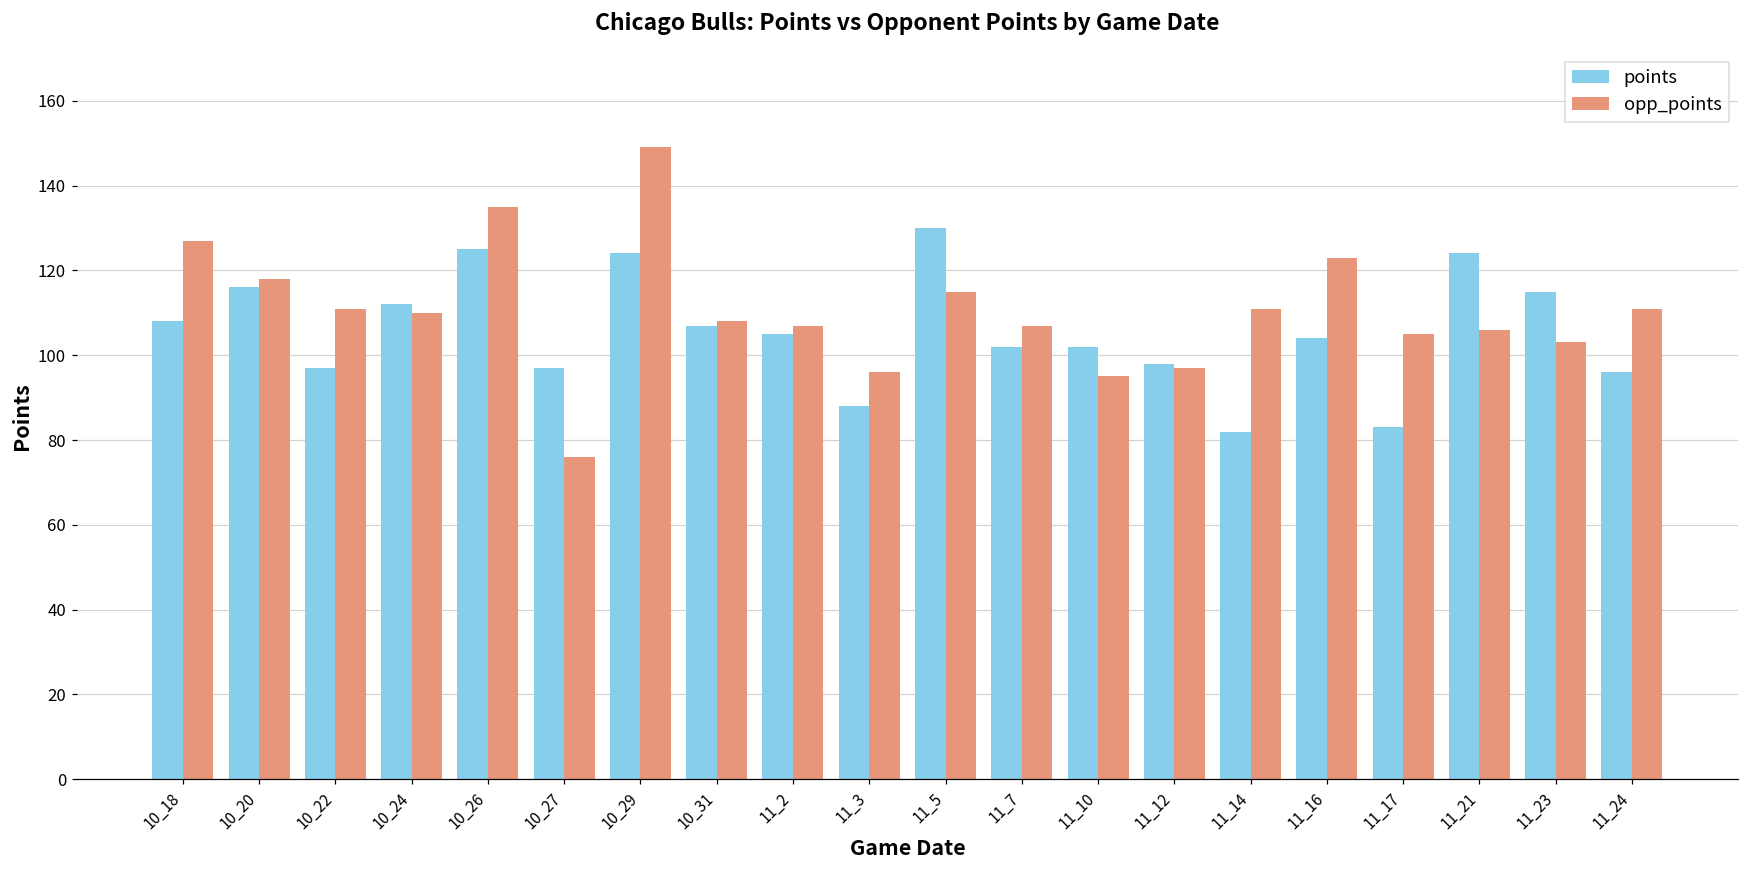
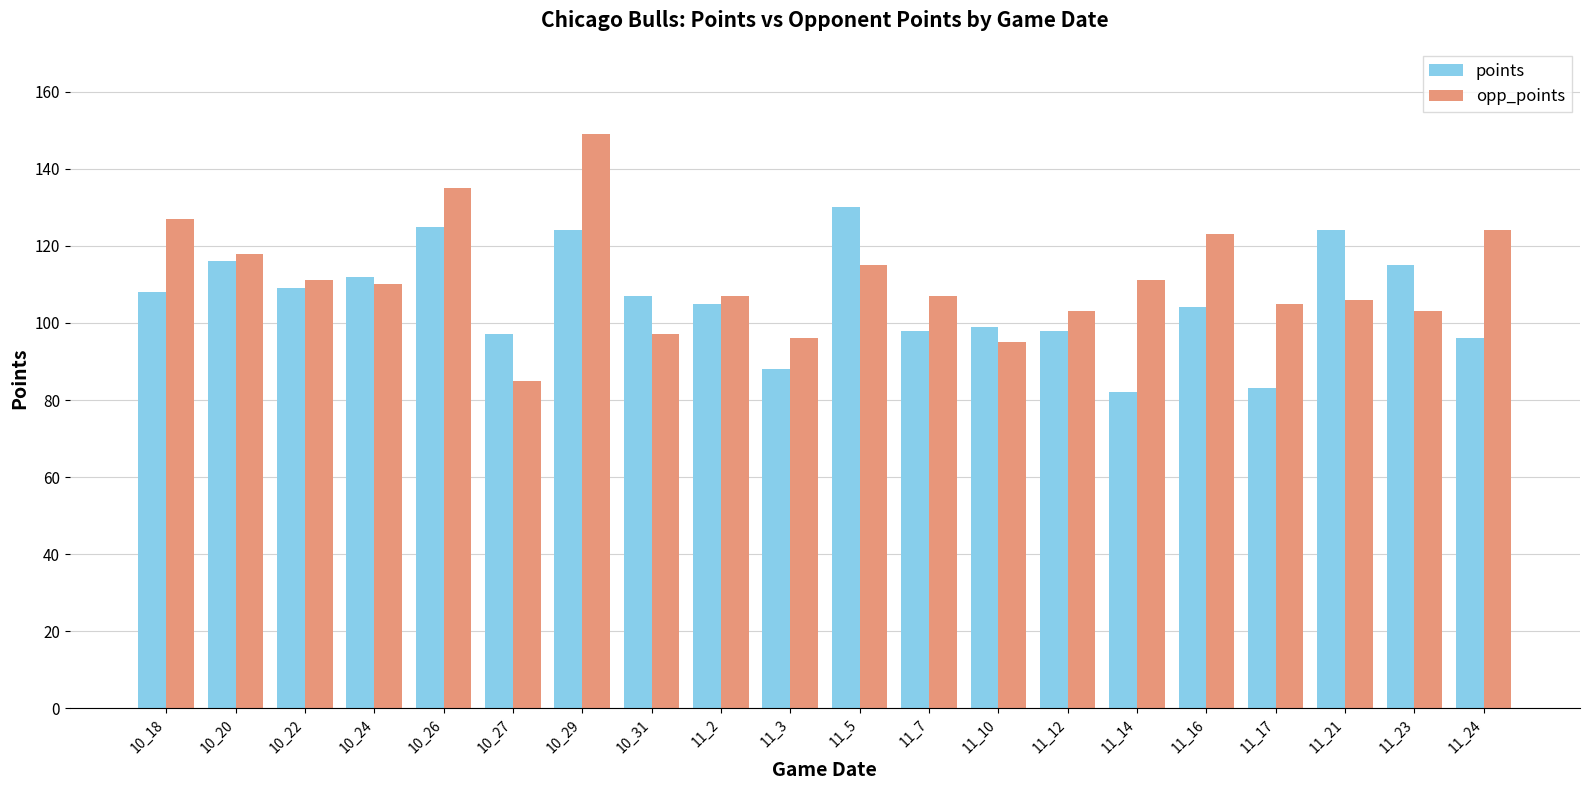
points, 10_22: 97 -> 109
opp_points, 10_27: 76 -> 85
opp_points, 10_31: 108 -> 97
points, 11_7: 102 -> 98
points, 11_10: 102 -> 99
opp_points, 11_12: 97 -> 103
opp_points, 11_24: 111 -> 124
